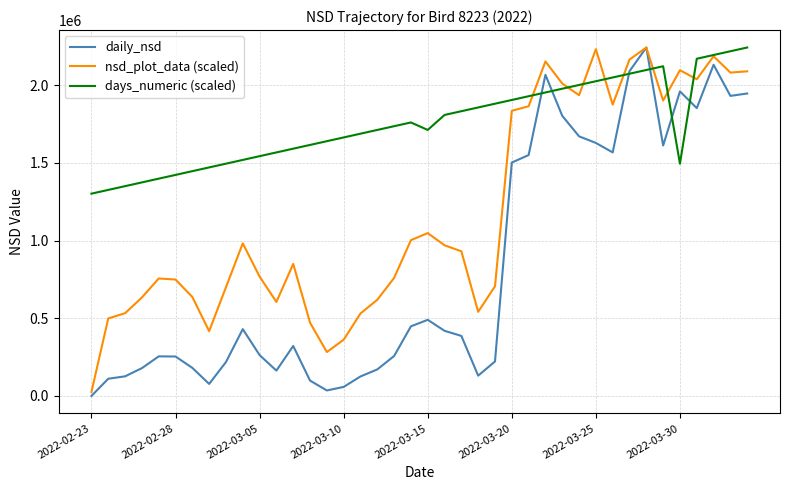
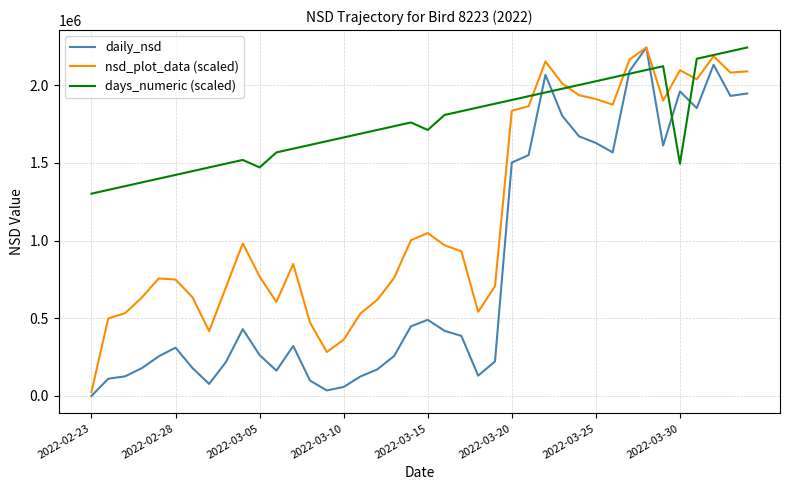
daily_nsd, 2022-02-28: 250000 -> 310000
days_numeric (scaled), 2022-03-05: 1540000 -> 1470000
nsd_plot_data (scaled), 2022-03-25: 2230000 -> 1910000
